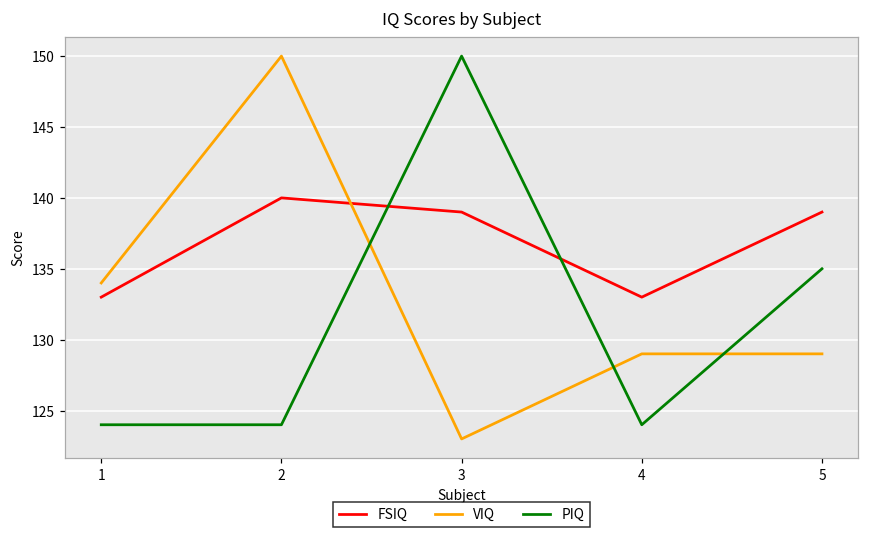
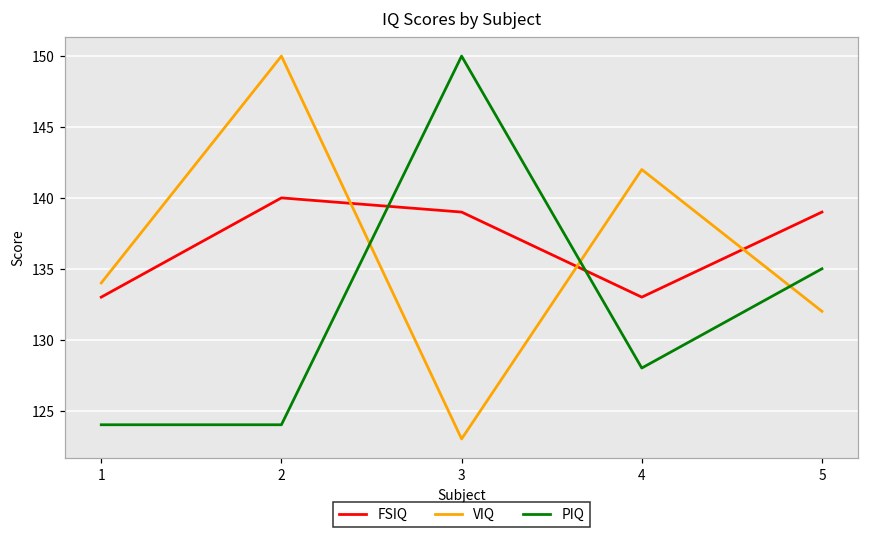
VIQ, 4: 129 -> 142
PIQ, 4: 124 -> 128
VIQ, 5: 129 -> 132
